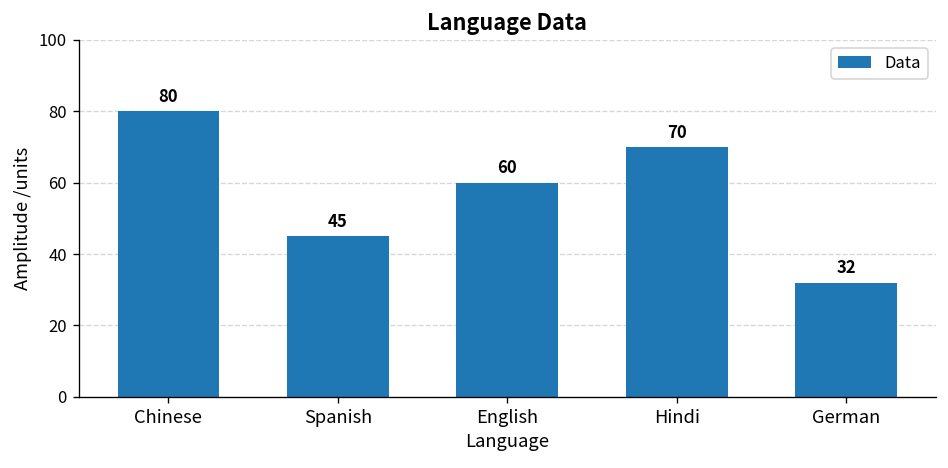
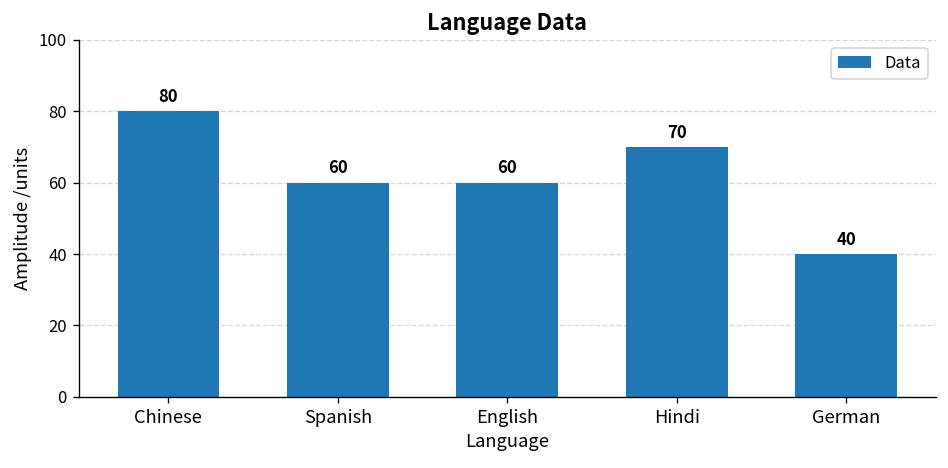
Spanish: 45 -> 60
German: 32 -> 40
